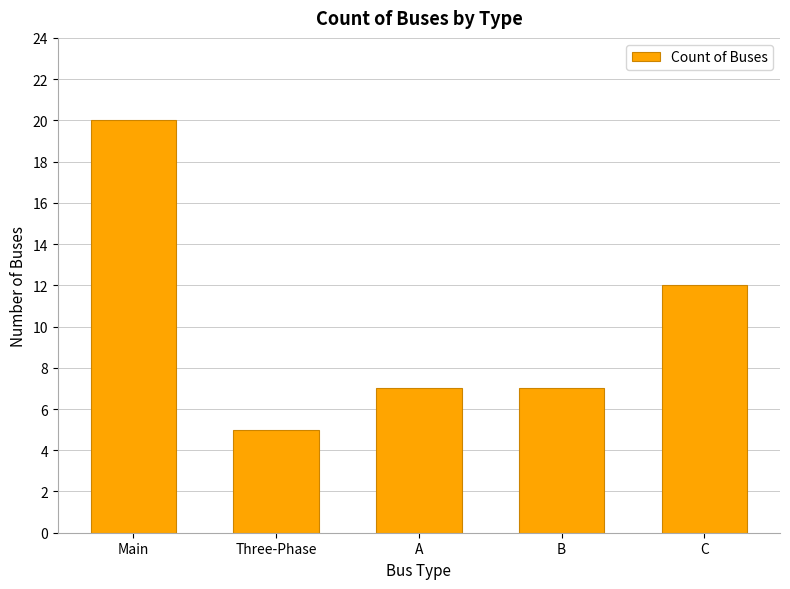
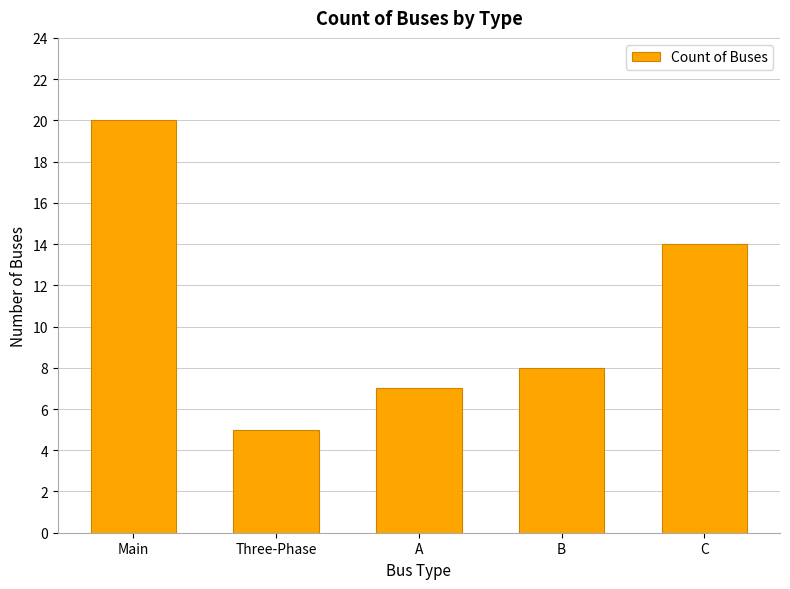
B: 7 -> 8
C: 12 -> 14
